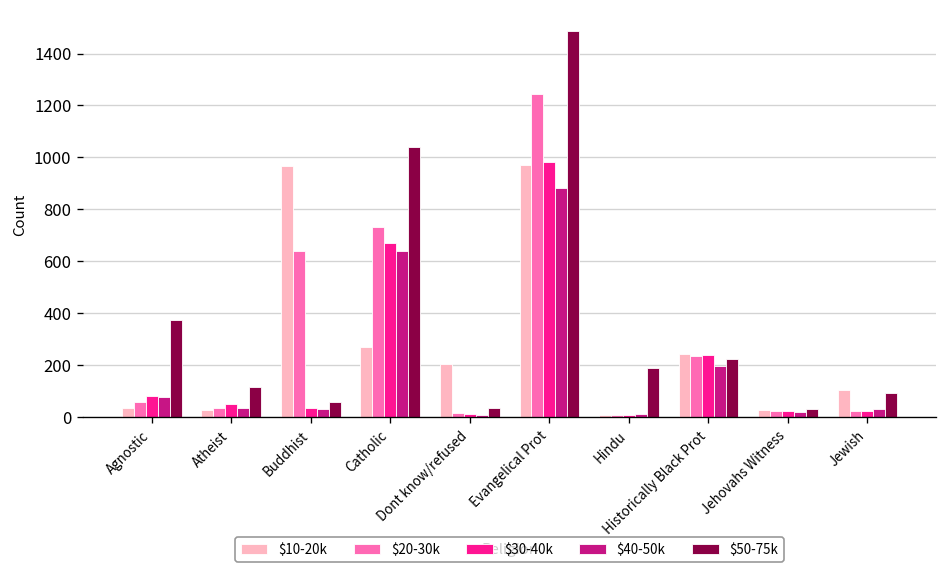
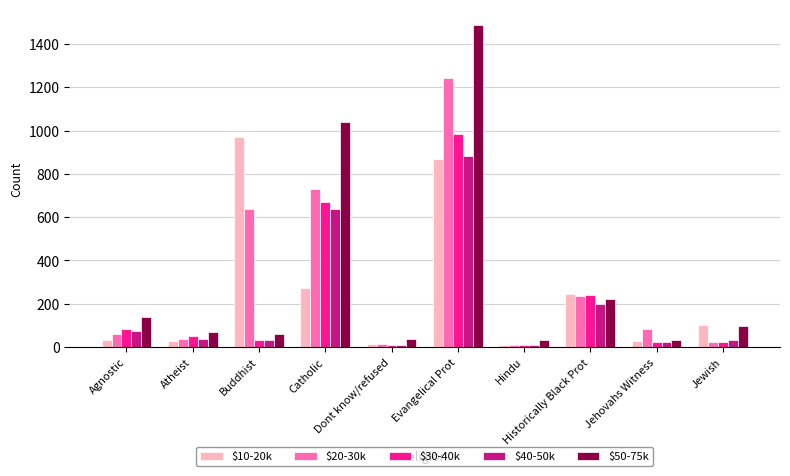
$50-75k, Agnostic: 370 -> 140
$50-75k, Atheist: 120 -> 70
$10-20k, Dont know/refused: 200 -> 10
$10-20k, Evangelical Prot: 970 -> 870
$50-75k, Hindu: 190 -> 30
$20-30k, Jehovahs Witness: 20 -> 80
